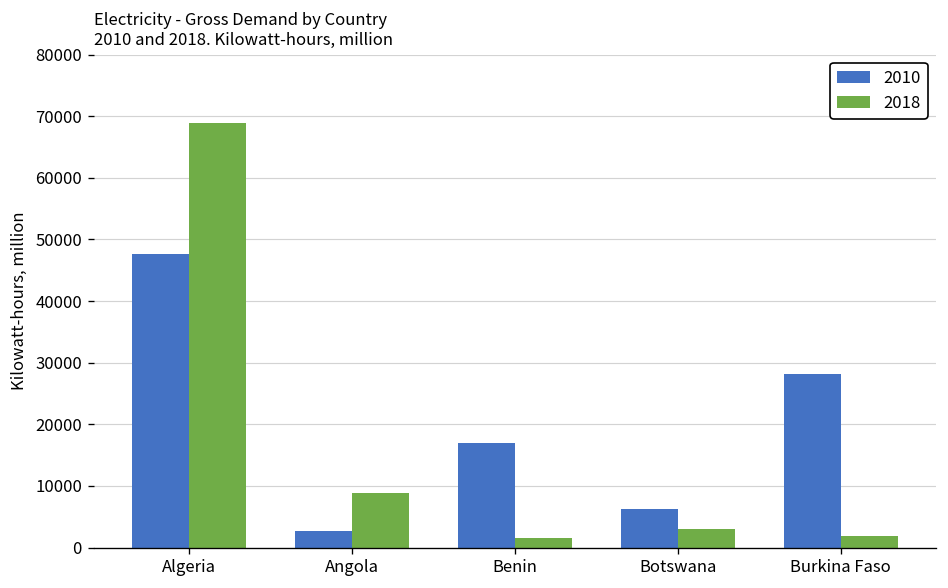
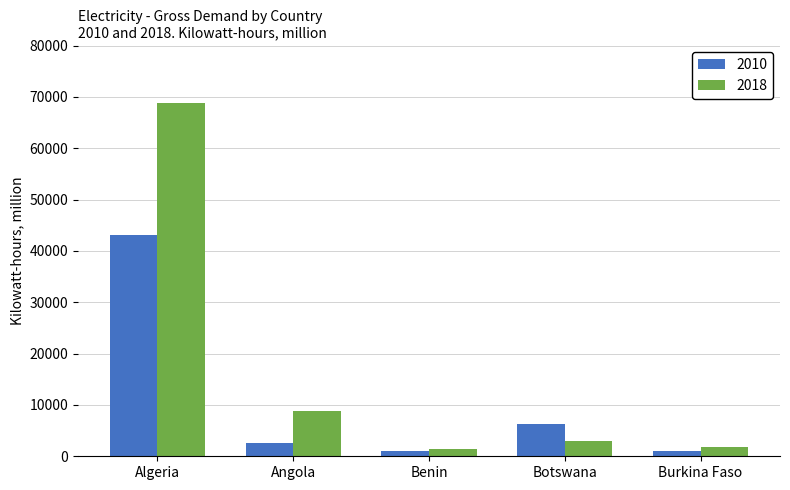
2010, Algeria: 48000 -> 43000
2010, Benin: 17000 -> 1000
2010, Burkina Faso: 28000 -> 1000
